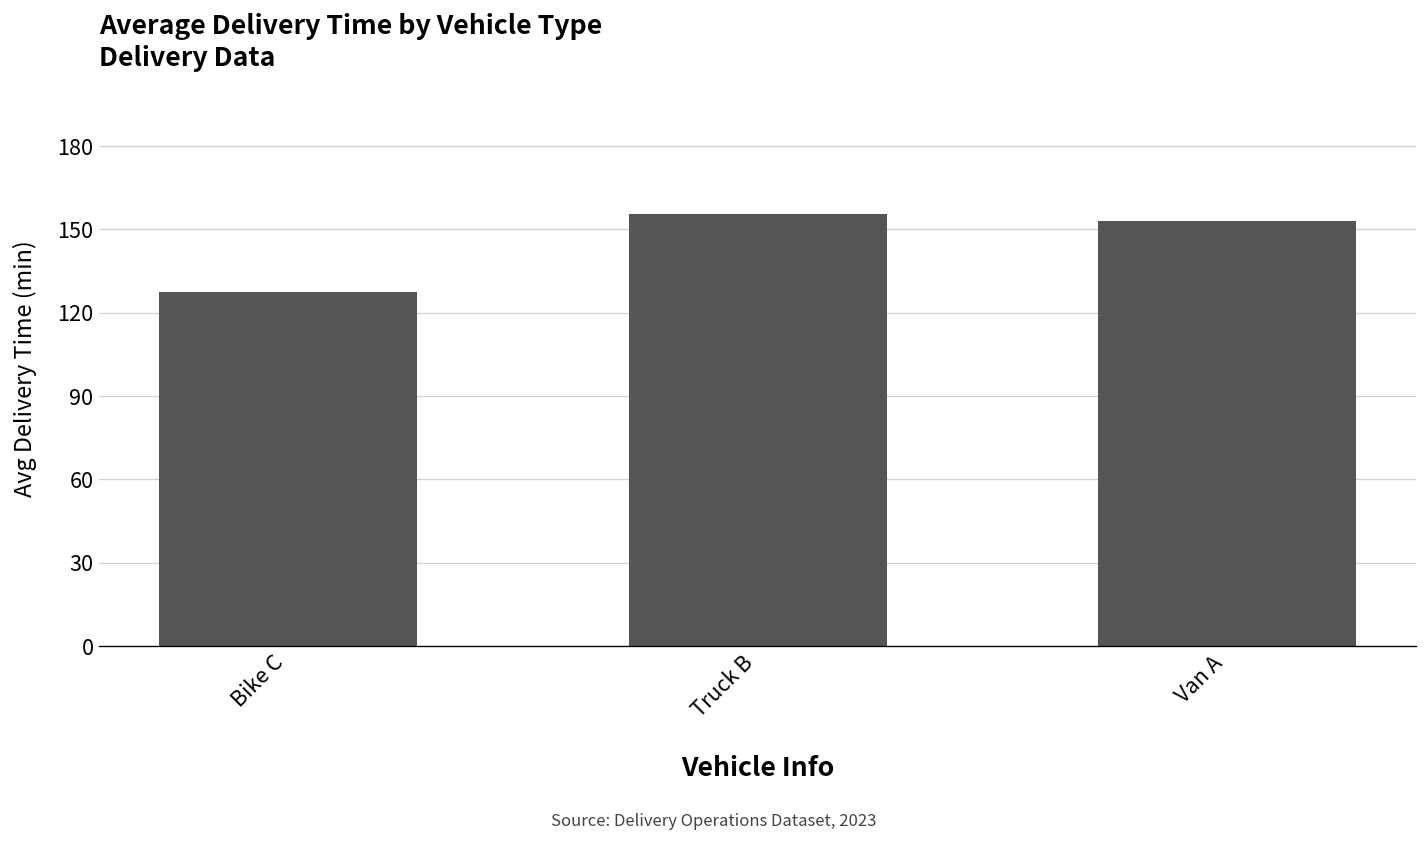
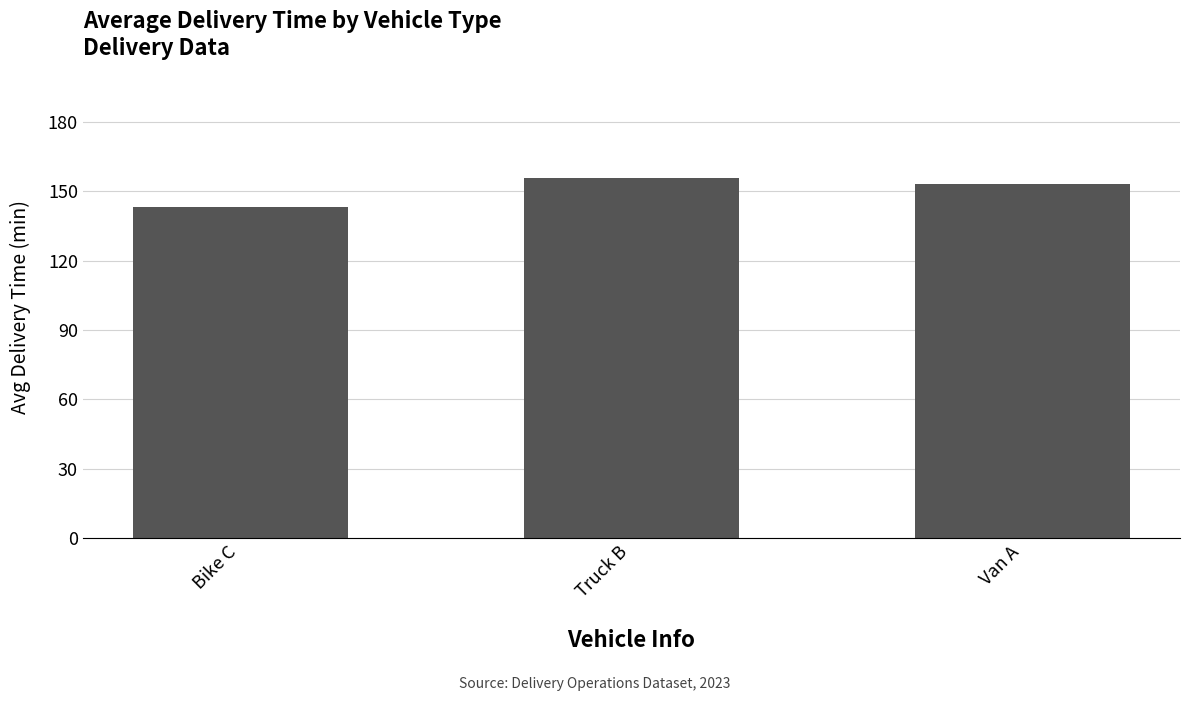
Bike C: 127 -> 143
